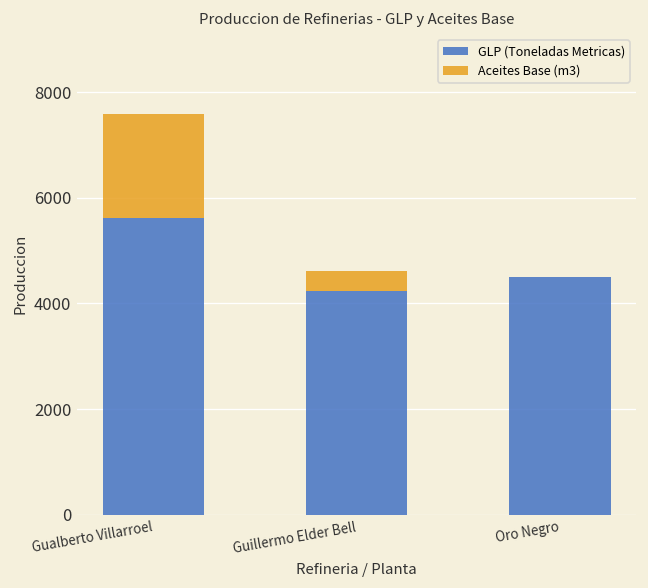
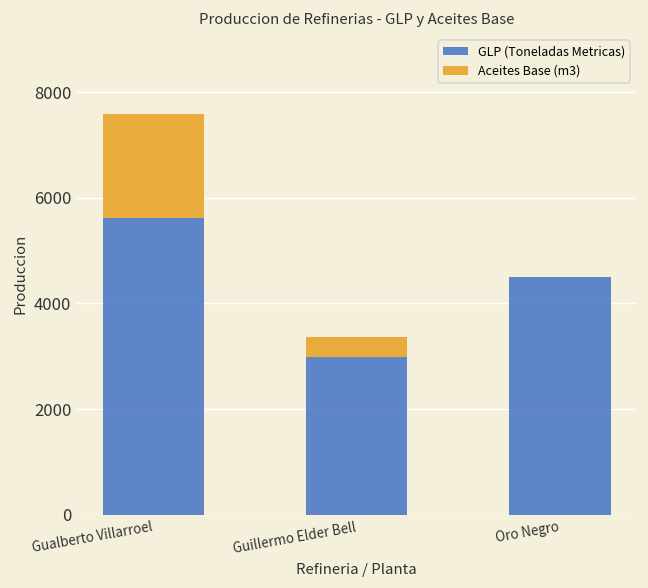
GLP (Toneladas Metricas), Guillermo Elder Bell: 4200 -> 3000
